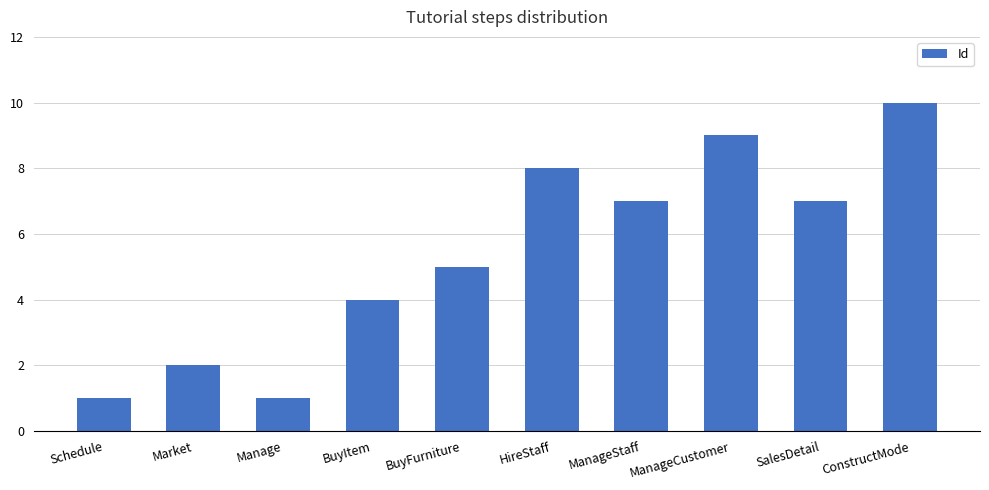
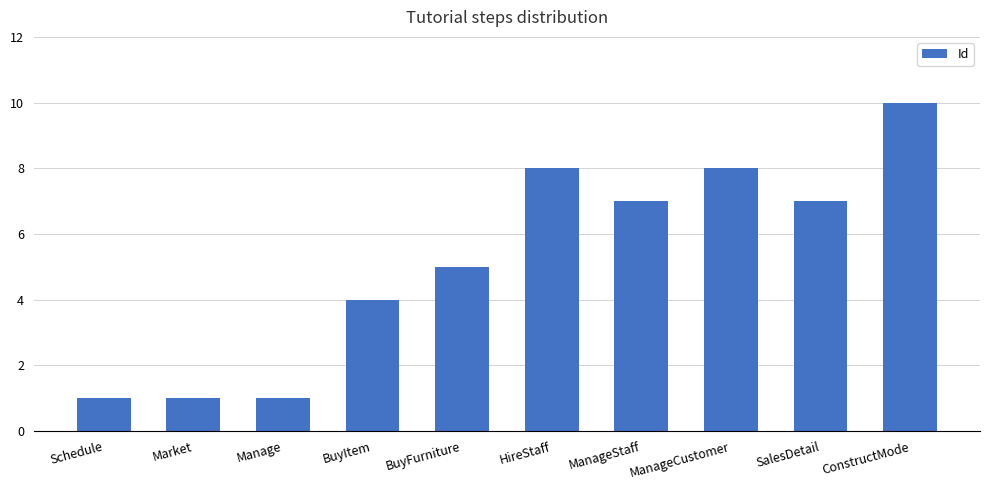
Market: 2 -> 1
ManageCustomer: 9 -> 8
